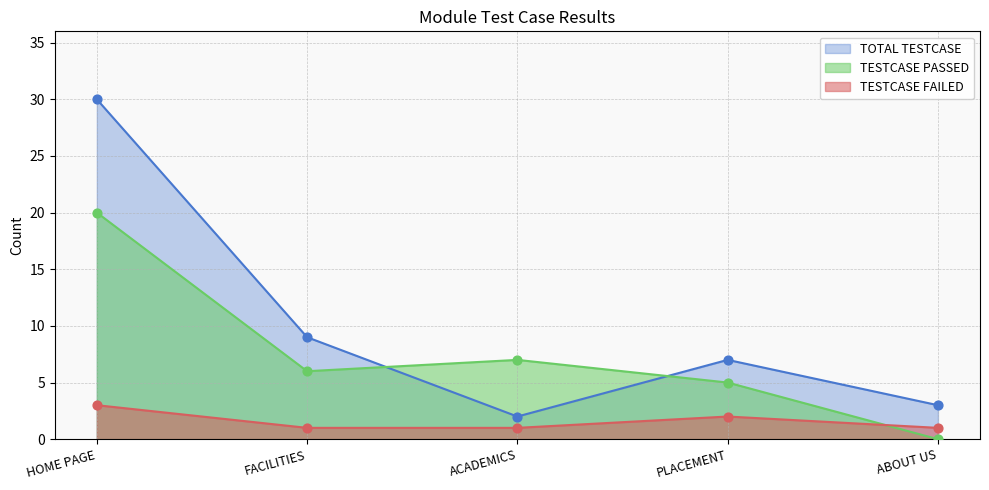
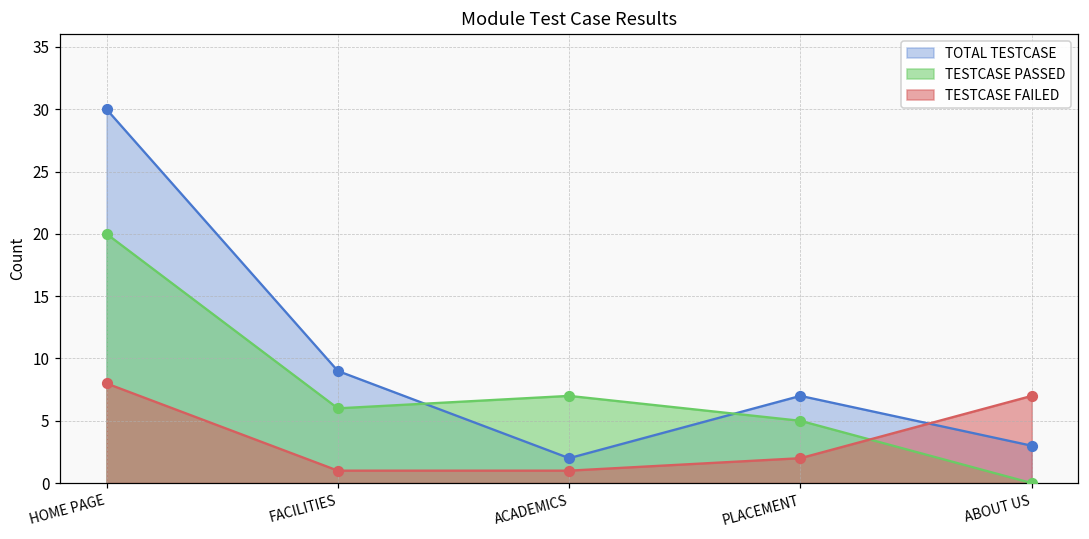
TESTCASE FAILED, HOME PAGE: 3 -> 8
TESTCASE FAILED, ABOUT US: 1 -> 7
